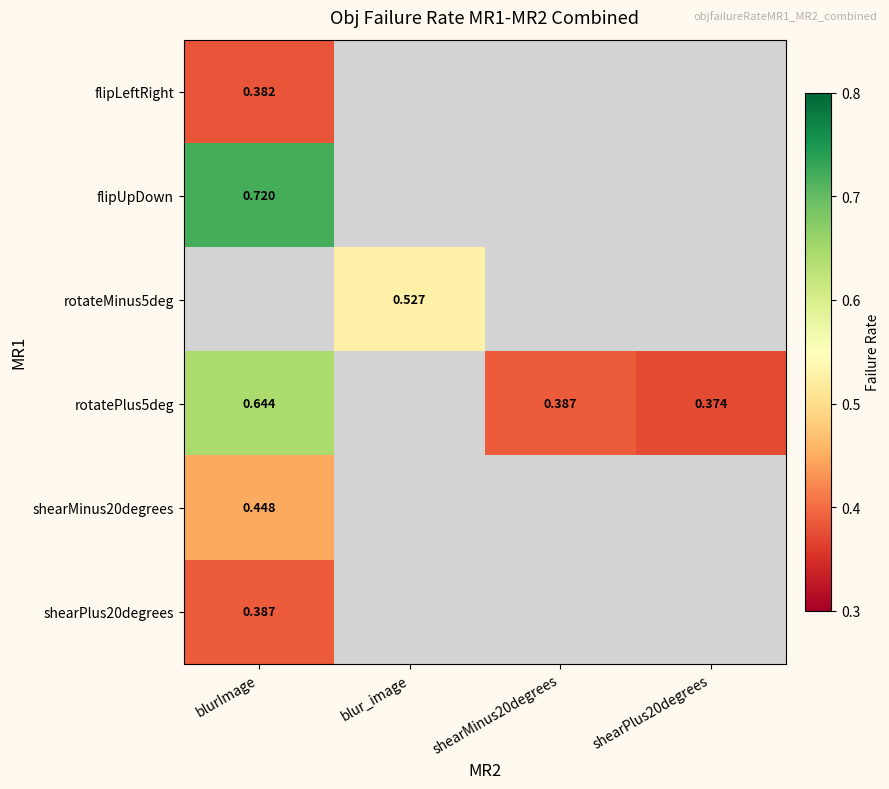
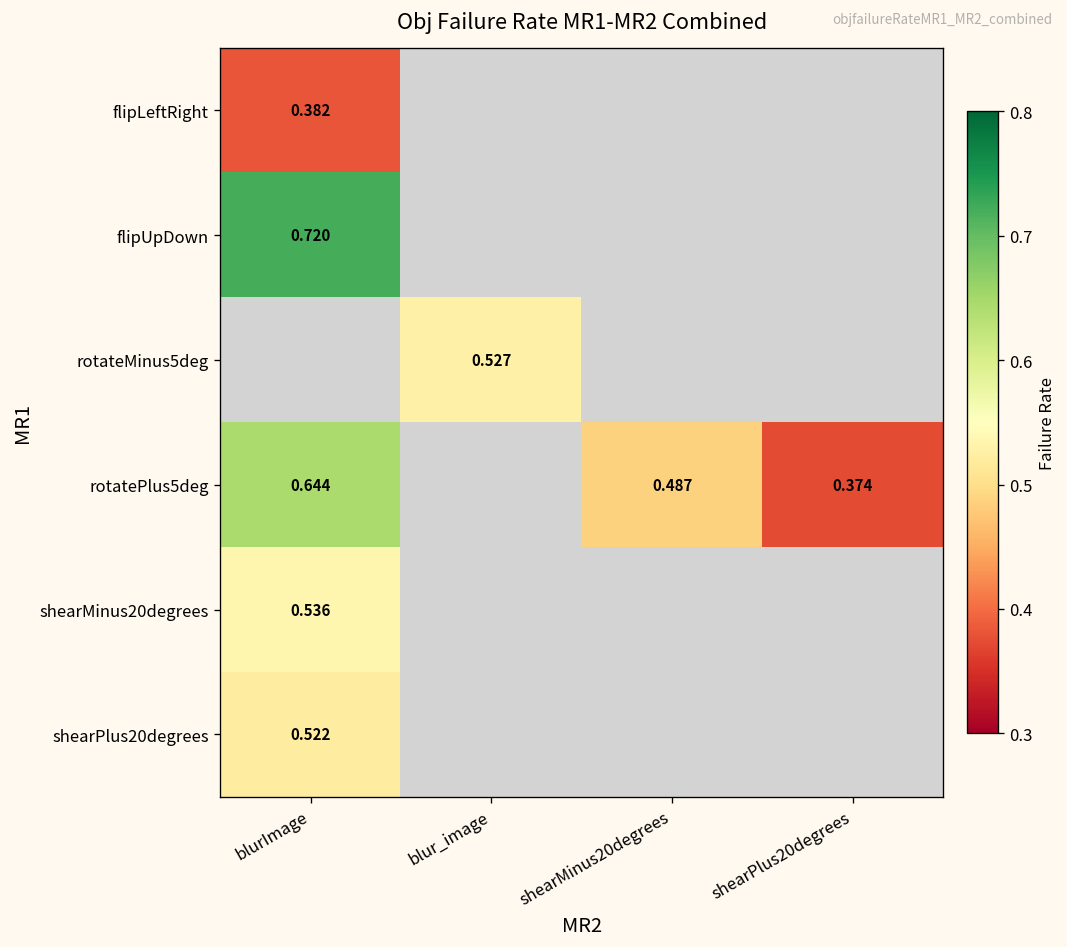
rotatePlus5deg, shearMinus20degrees: 0.387 -> 0.487
shearMinus20degrees, blurImage: 0.448 -> 0.536
shearPlus20degrees, blurImage: 0.387 -> 0.522
